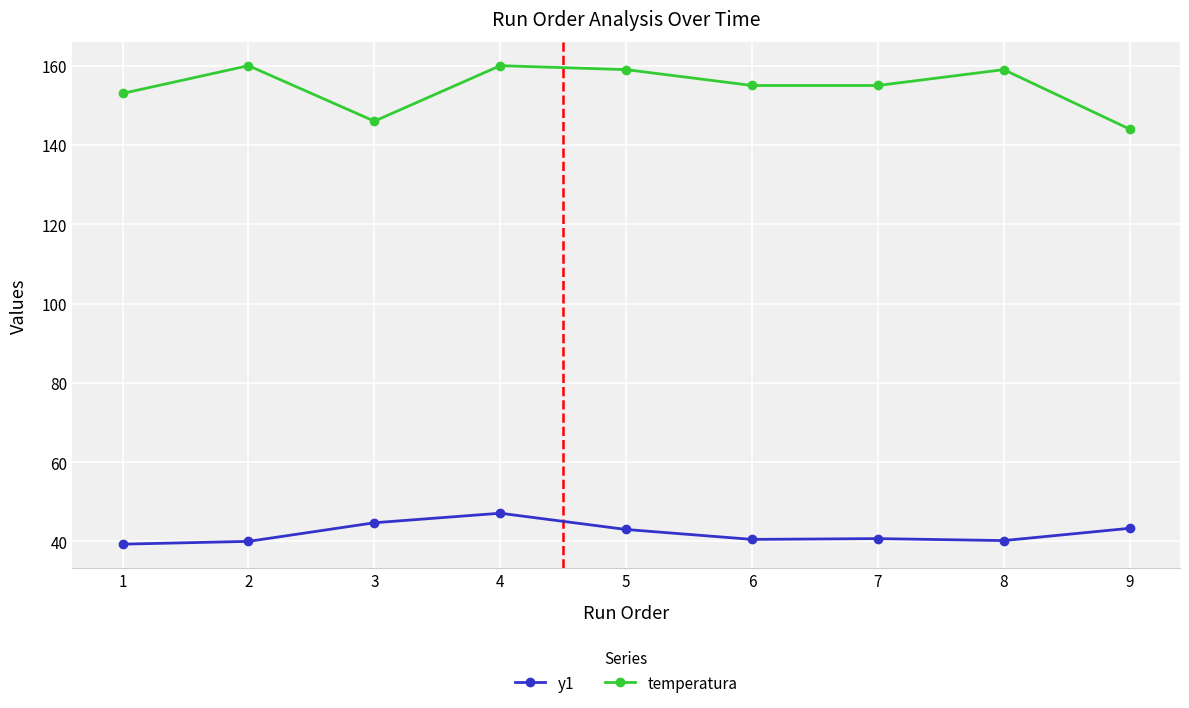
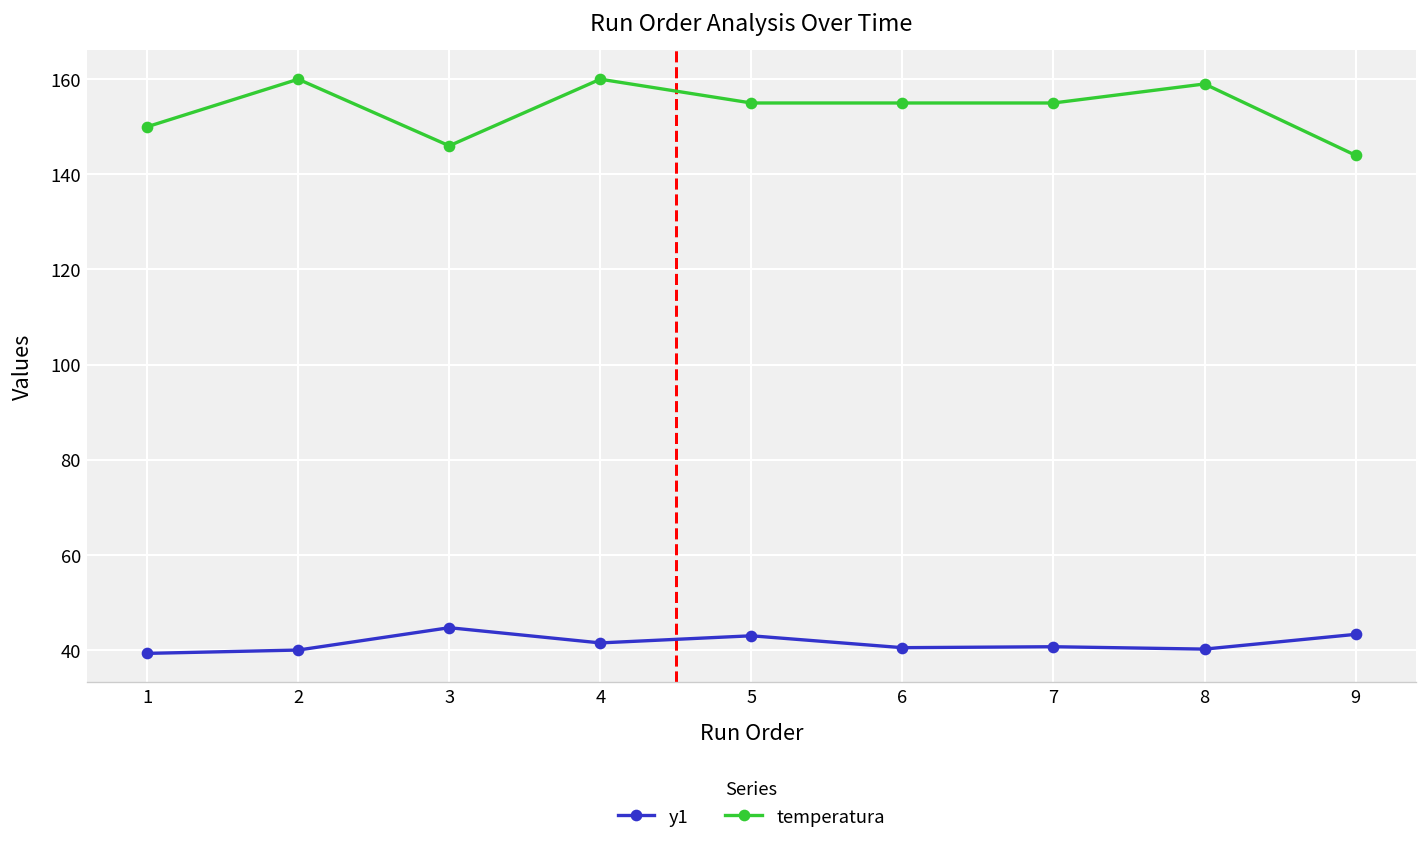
temperatura, 1: 153 -> 150
y1, 4: 47 -> 42
temperatura, 5: 159 -> 155
